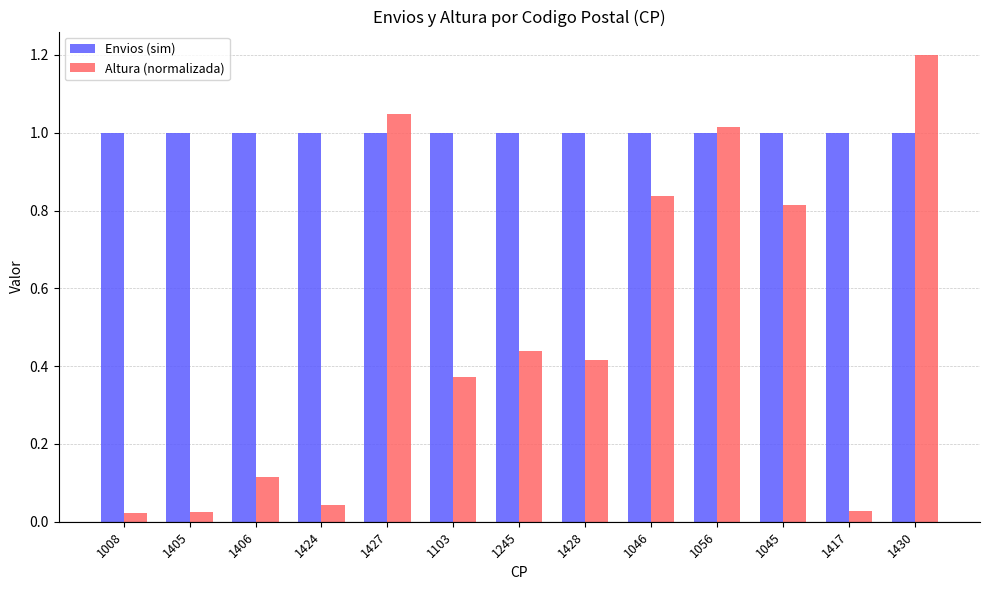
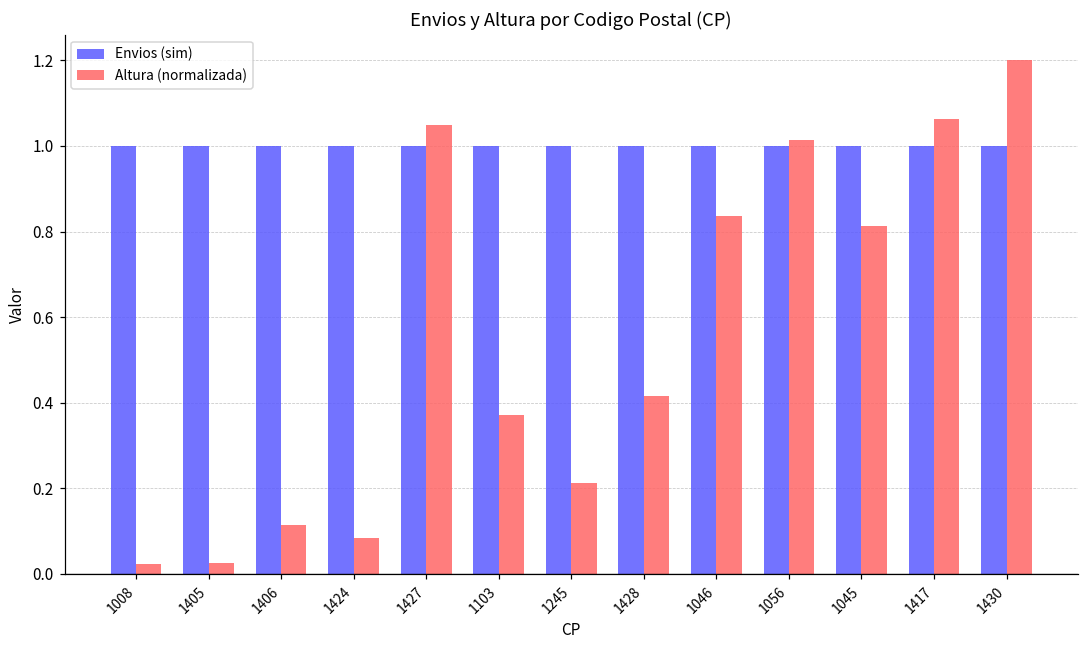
Altura (normalizada), 1424: 0.04 -> 0.08
Altura (normalizada), 1245: 0.44 -> 0.21
Altura (normalizada), 1417: 0.03 -> 1.06
